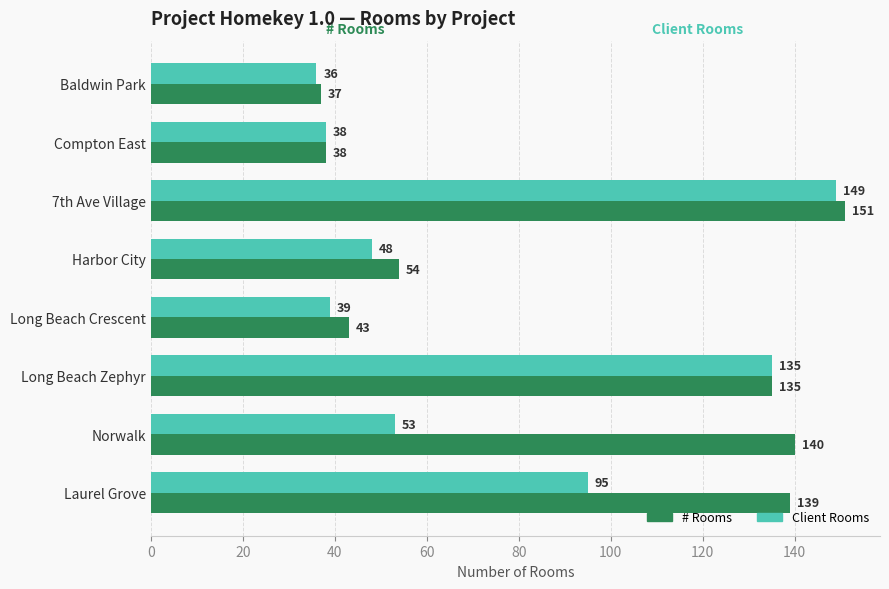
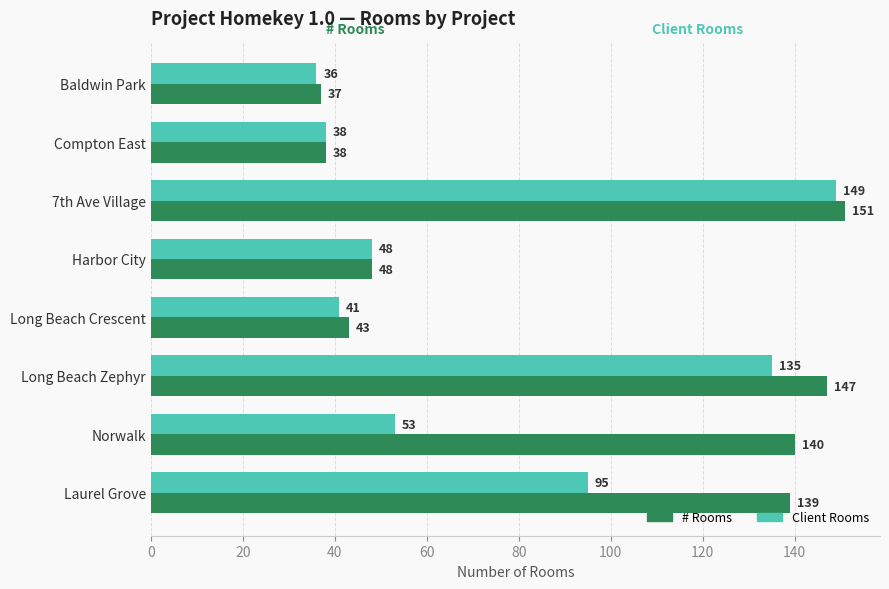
# Rooms, Harbor City: 54 -> 48
Client Rooms, Long Beach Crescent: 39 -> 41
# Rooms, Long Beach Zephyr: 135 -> 147
